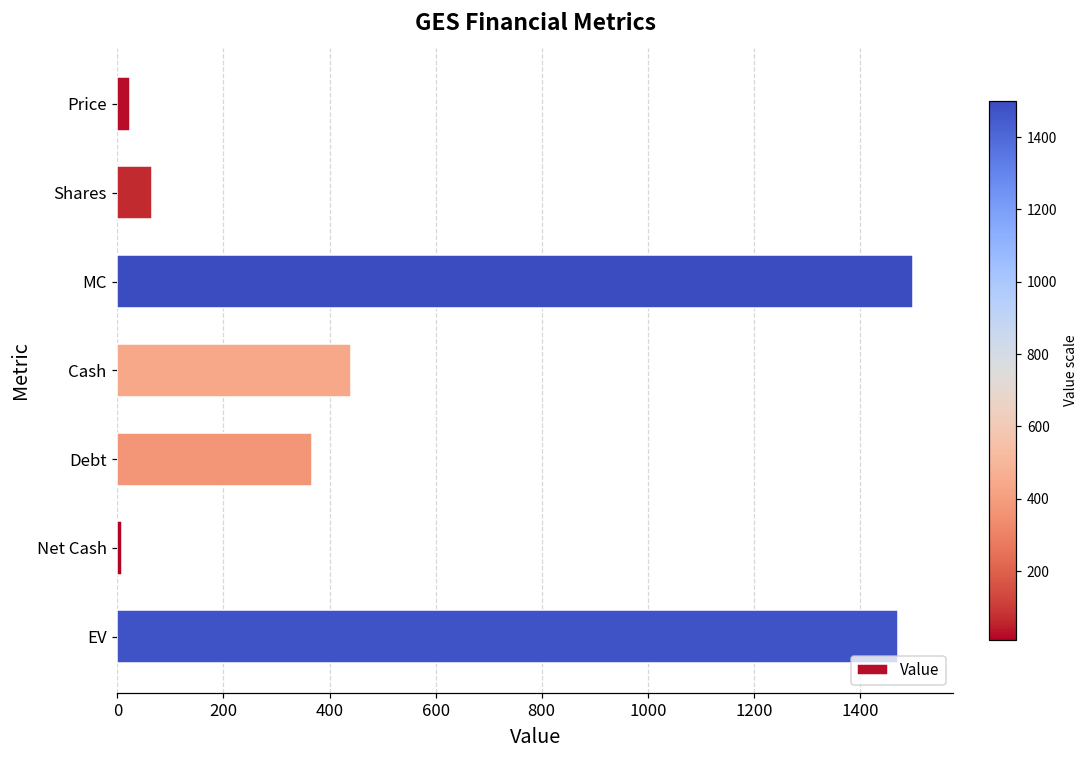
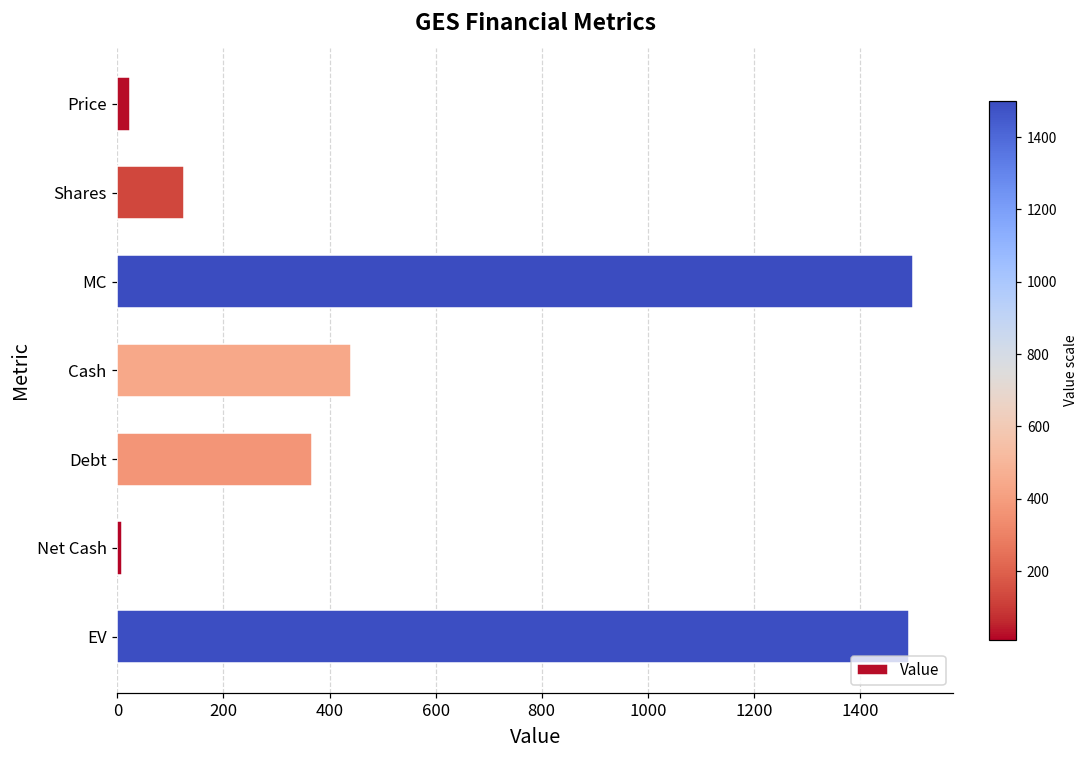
Shares: 60 -> 130
EV: 1470 -> 1490
